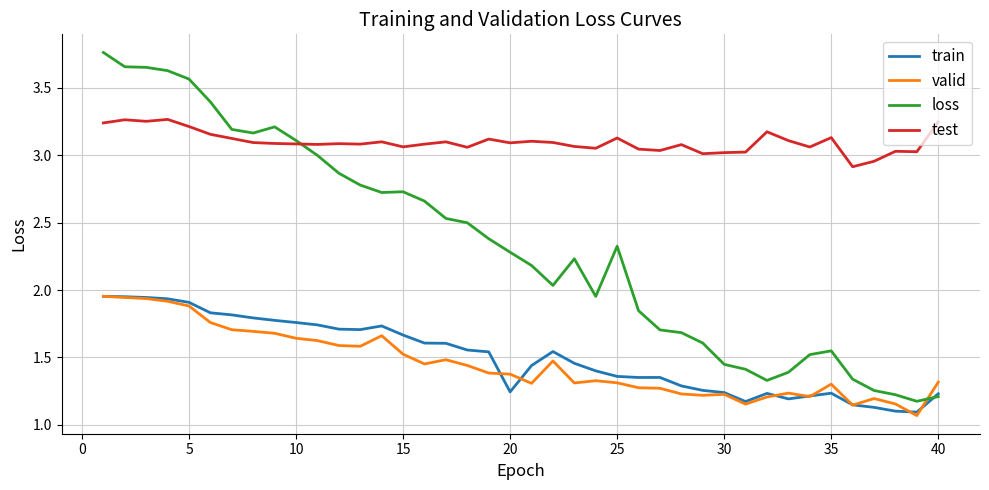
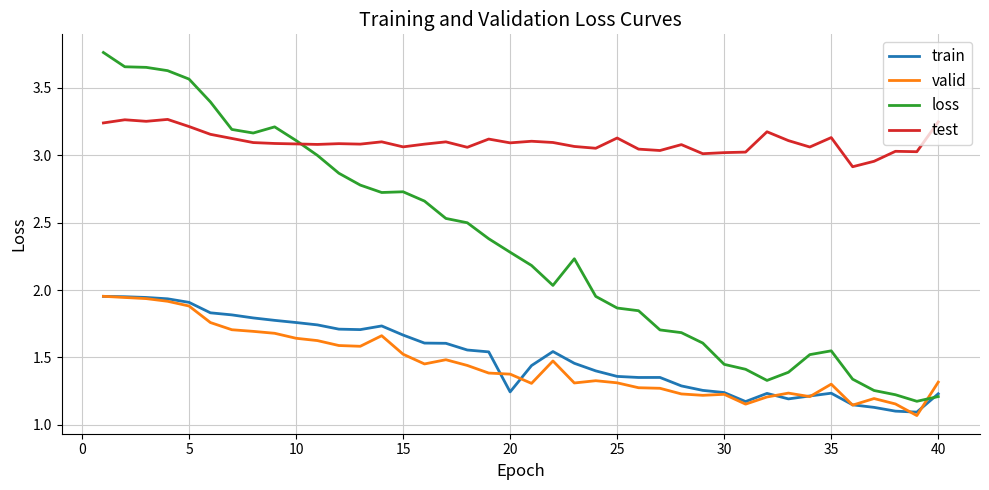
loss, 25: 2.32 -> 1.87
